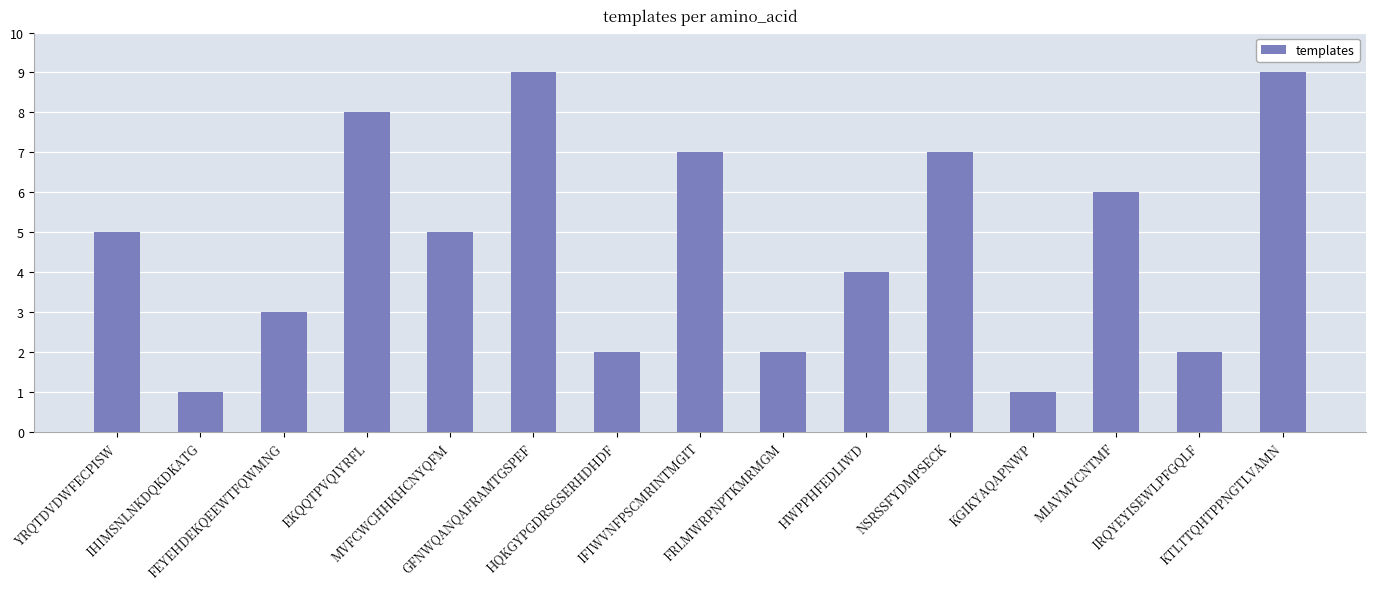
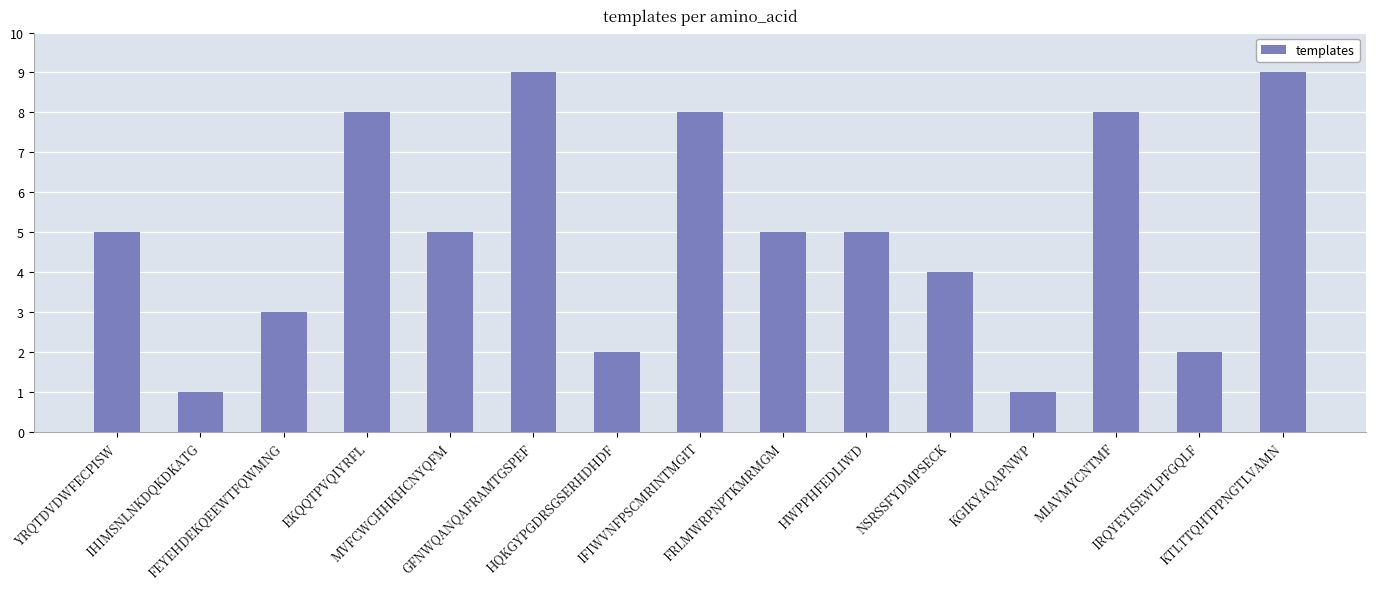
IFIWVNFPSCMRINTMGIT: 7 -> 8
FRLMWRPNPTKMRMGM: 2 -> 5
HWPPHFEDLIWD: 4 -> 5
NSRSSFYDMPSECK: 7 -> 4
MIAVMYCNTMF: 6 -> 8
